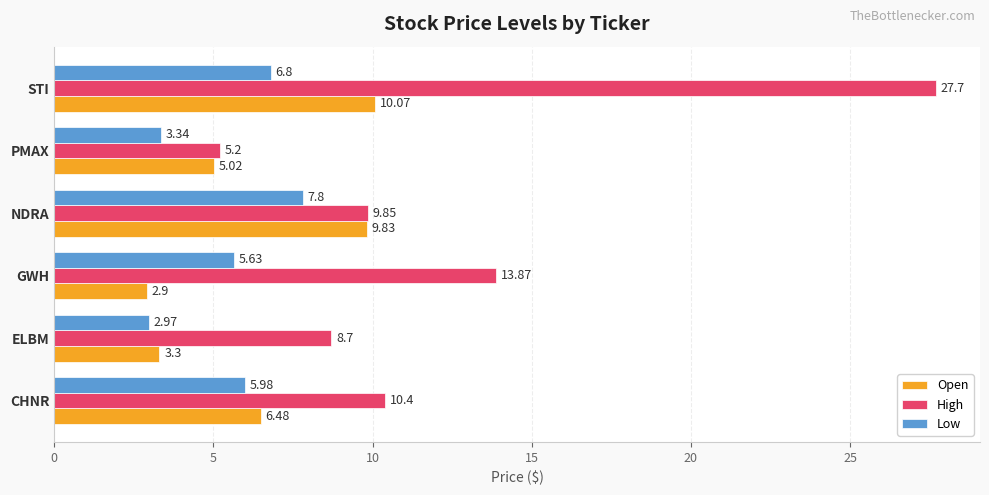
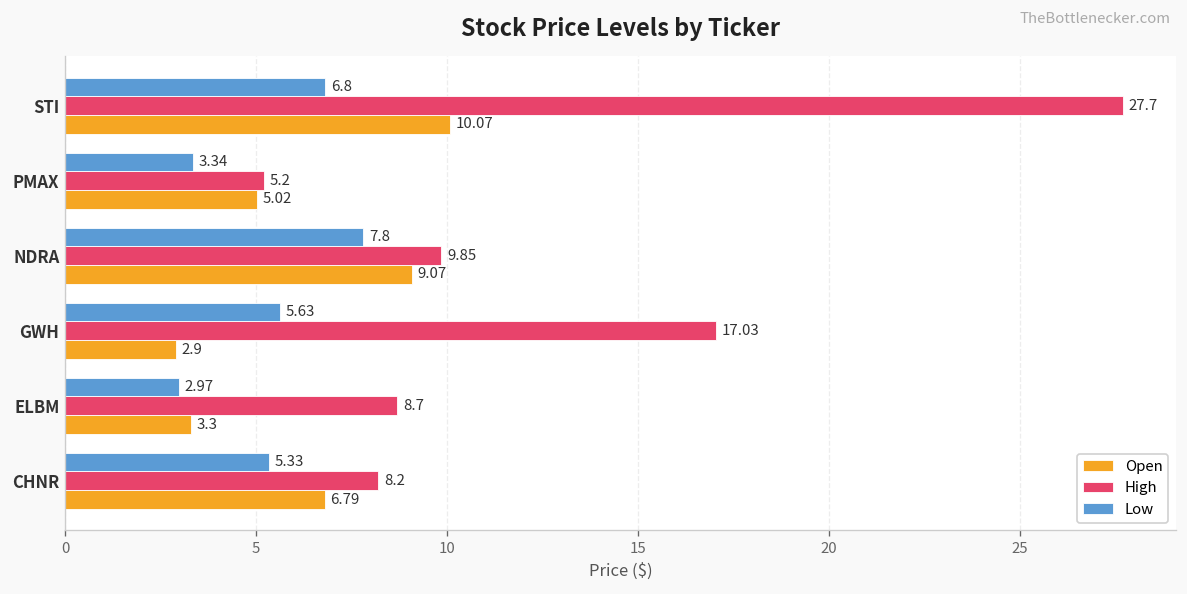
Open, NDRA: 9.83 -> 9.07
High, GWH: 13.87 -> 17.03
Low, CHNR: 5.98 -> 5.33
High, CHNR: 10.4 -> 8.2
Open, CHNR: 6.48 -> 6.79
